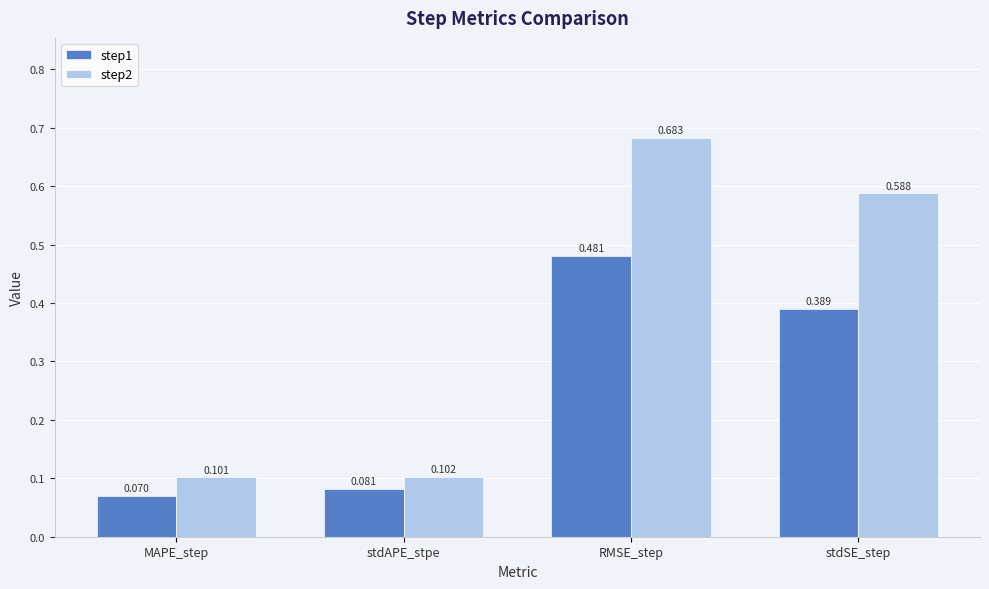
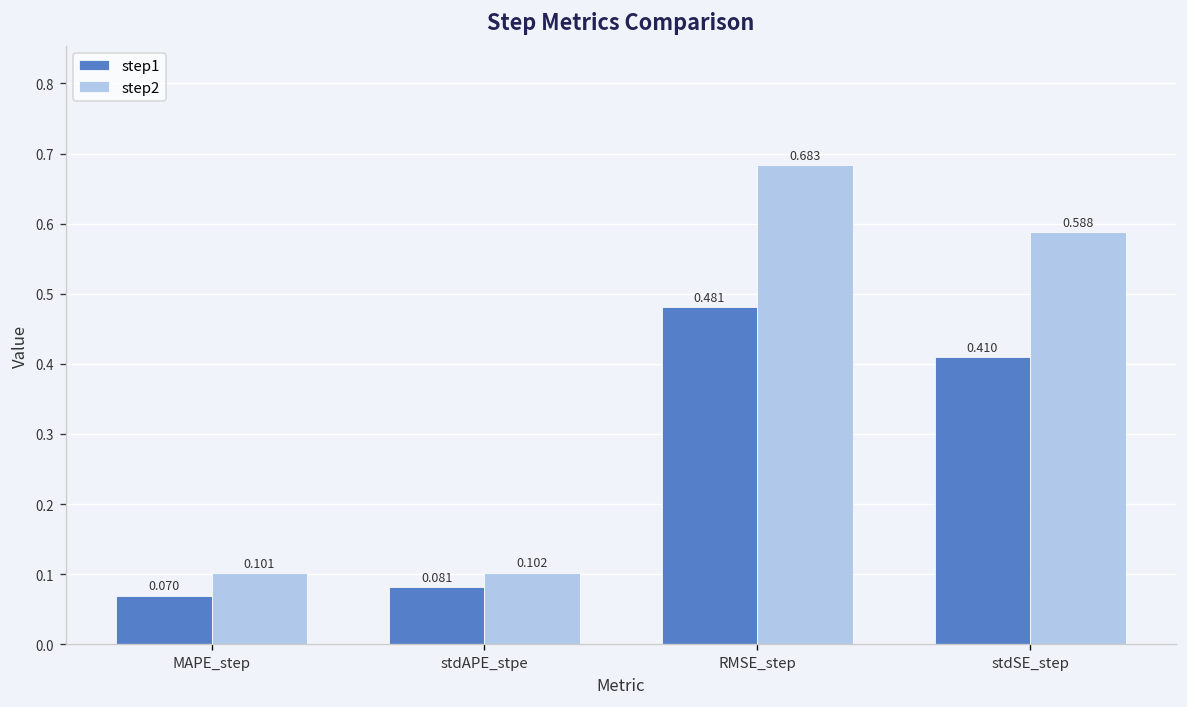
step1, stdSE_step: 0.389 -> 0.410
